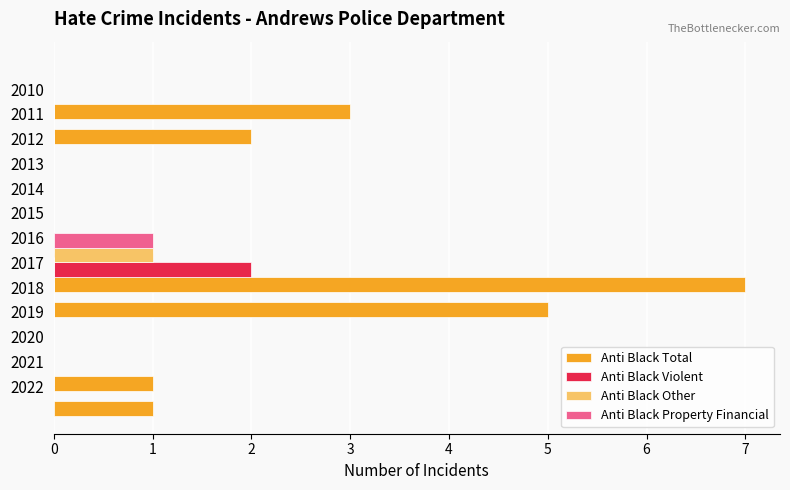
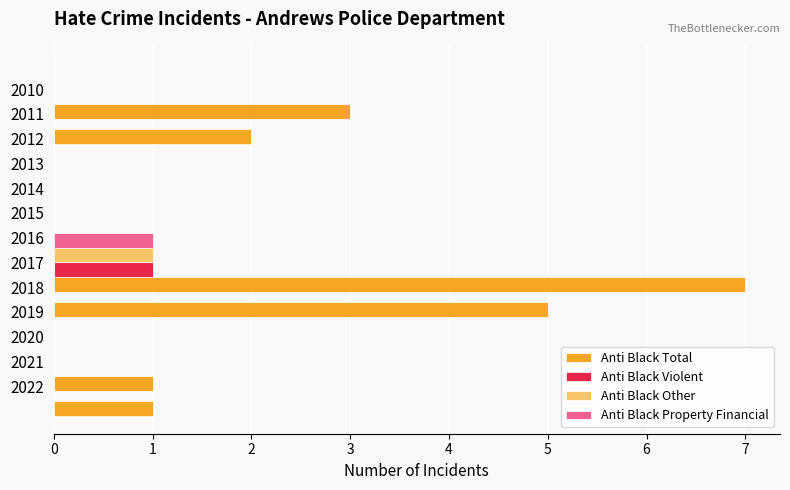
Anti Black Violent, 2017: 2 -> 1
